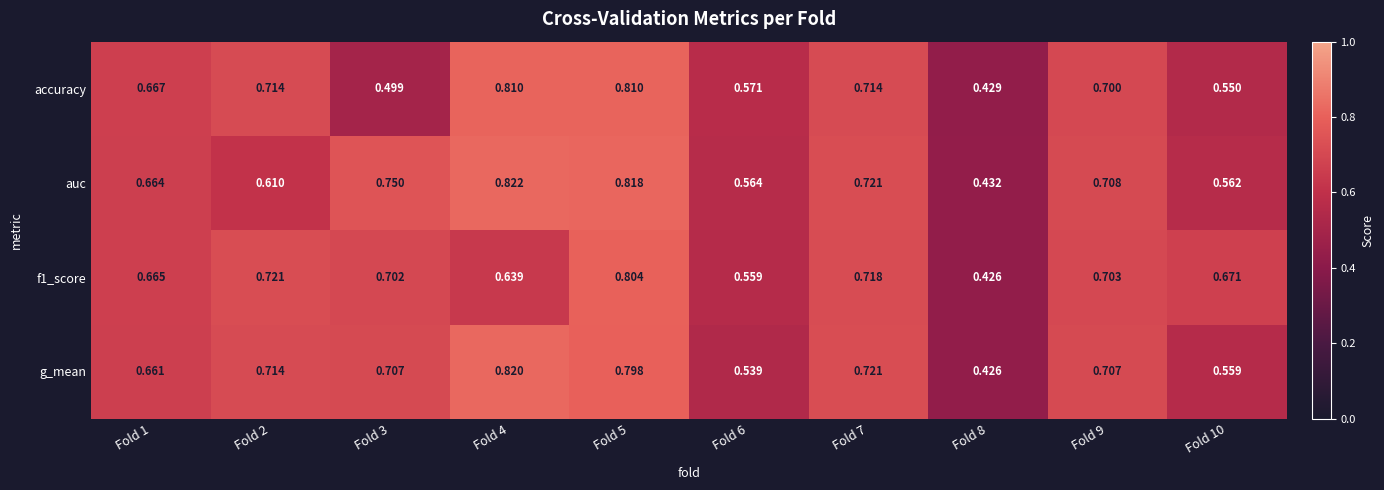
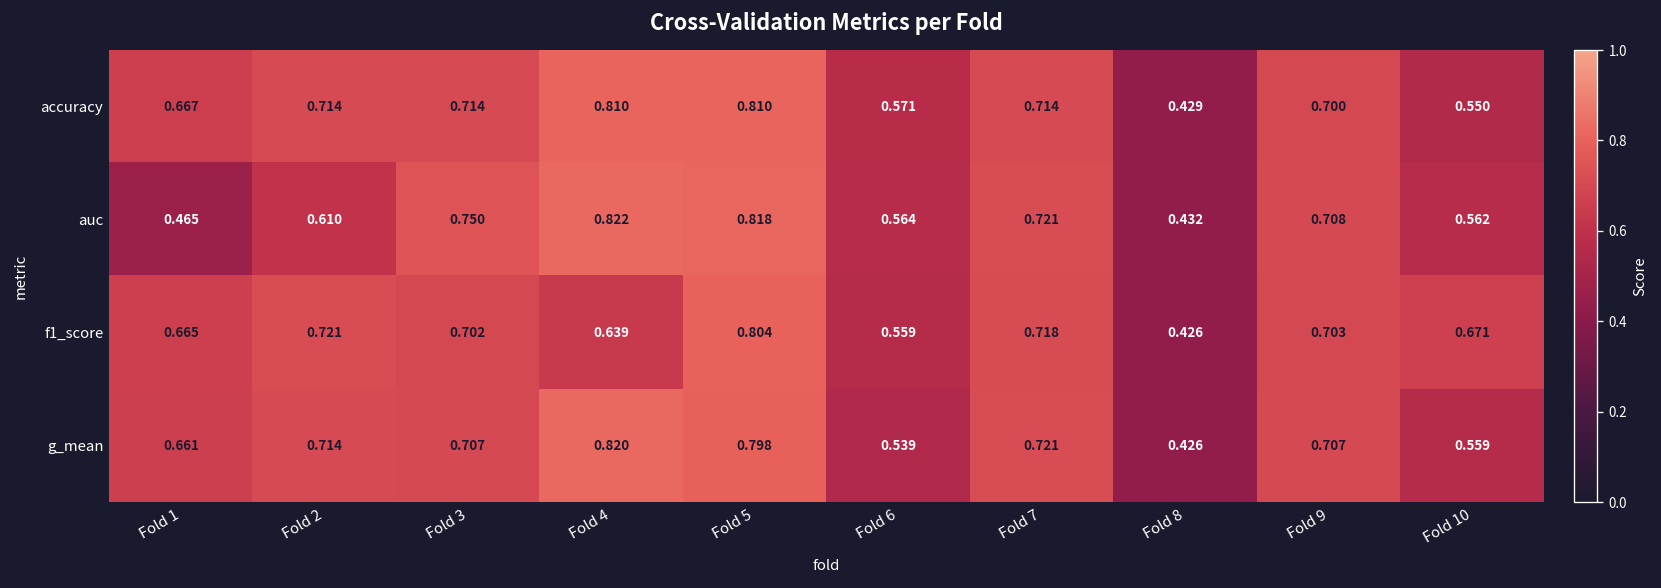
accuracy, Fold 3: 0.499 -> 0.714
auc, Fold 1: 0.664 -> 0.465
